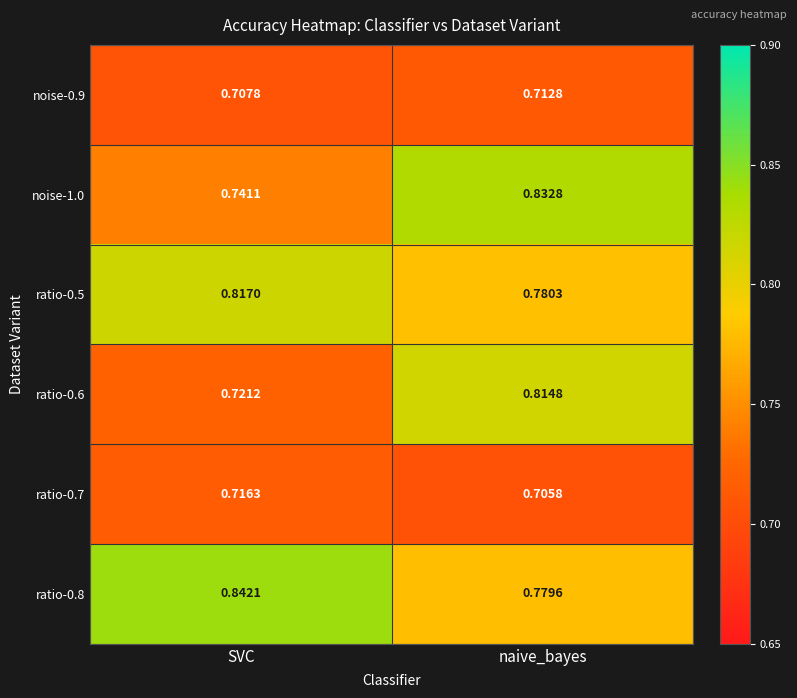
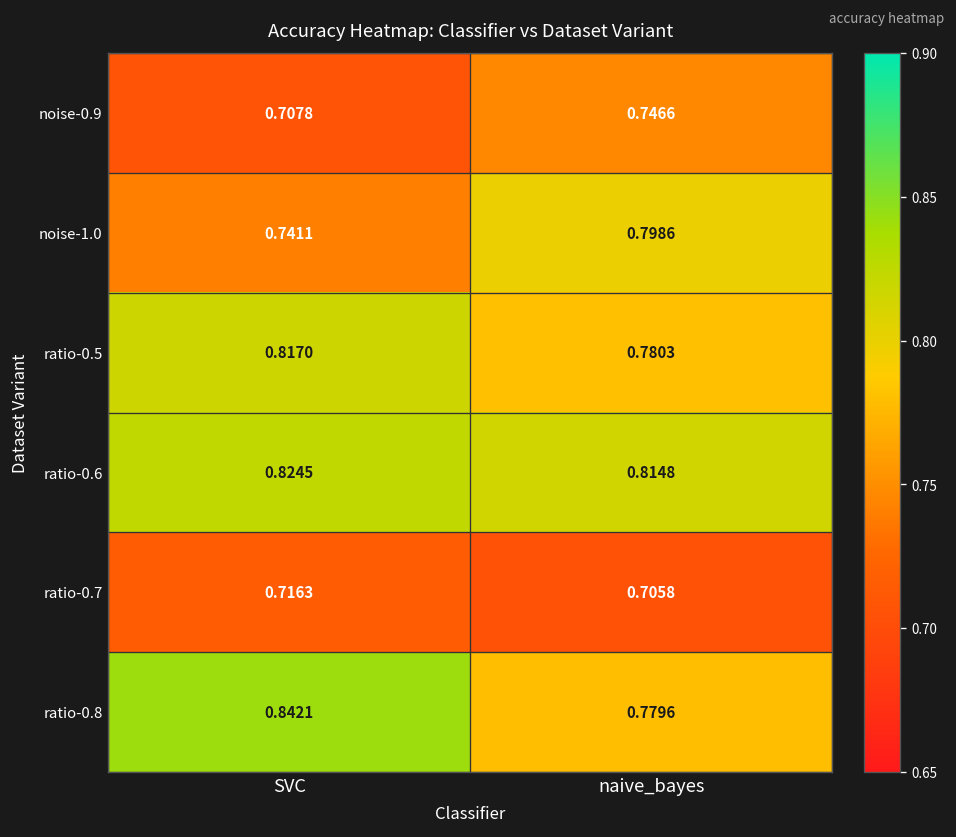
noise-0.9, naive_bayes: 0.7128 -> 0.7466
noise-1.0, naive_bayes: 0.8328 -> 0.7986
ratio-0.6, SVC: 0.7212 -> 0.8245
